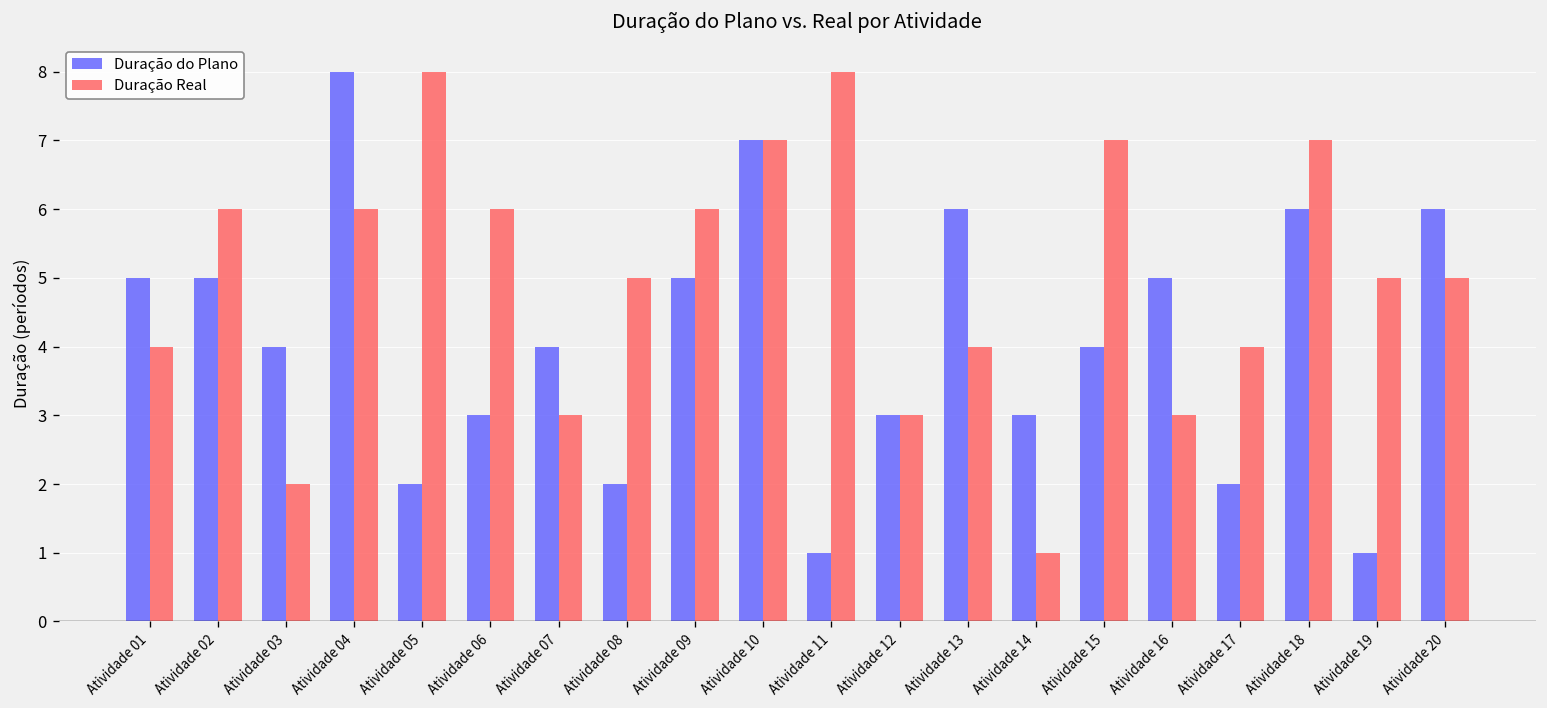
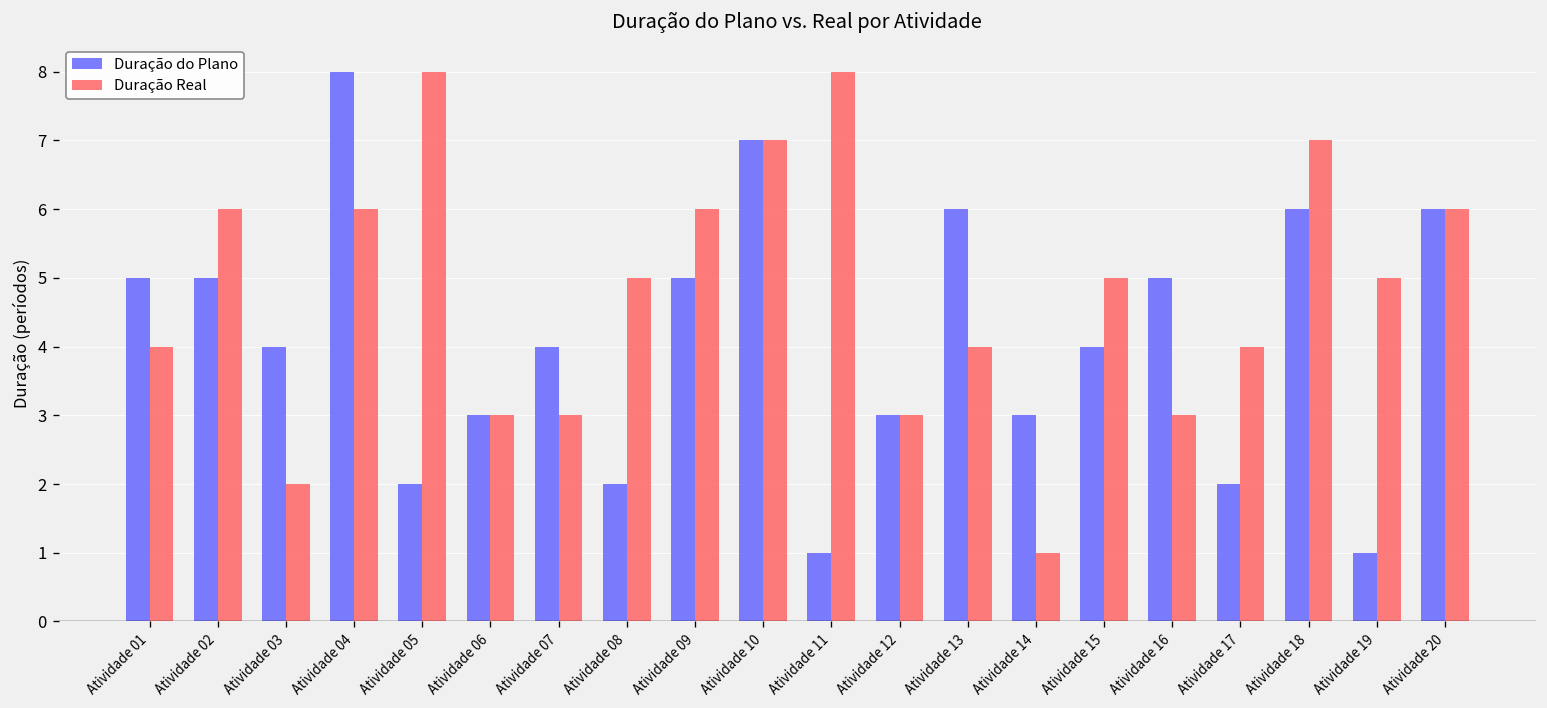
Duração Real, Atividade 06: 6 -> 3
Duração Real, Atividade 15: 7 -> 5
Duração Real, Atividade 20: 5 -> 6
